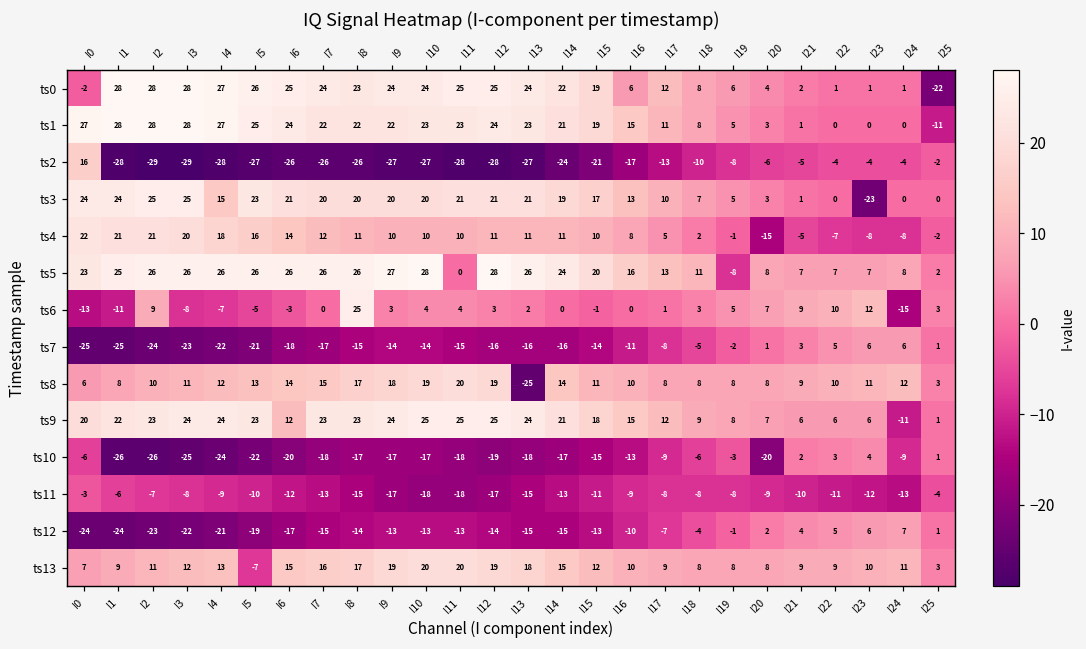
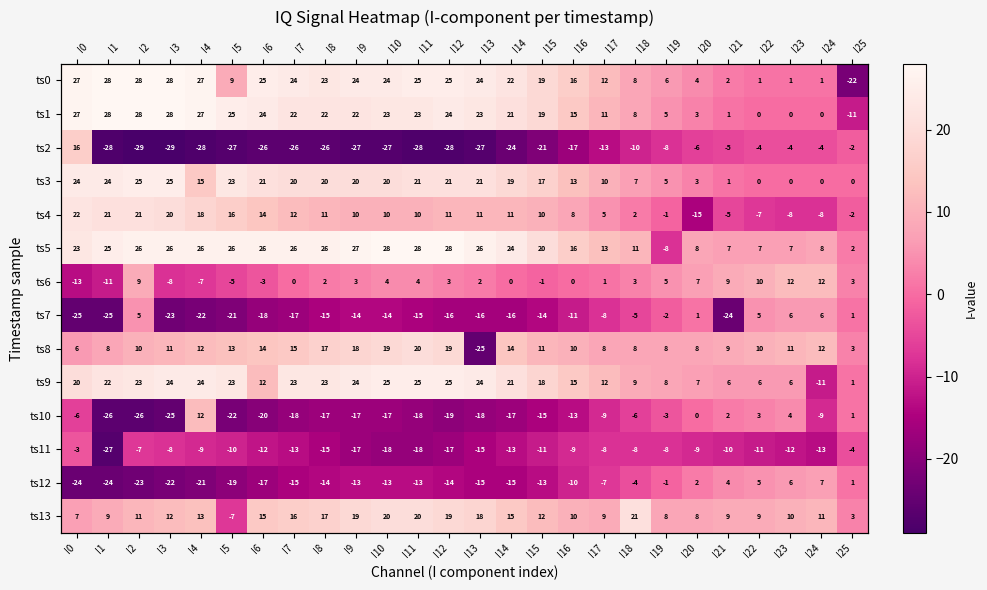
ts0, I0: -2 -> 27
ts0, I5: 26 -> 9
ts0, I16: 6 -> 16
ts3, I23: -23 -> 0
ts5, I11: 0 -> 28
ts6, I8: 25 -> 2
ts6, I24: -15 -> 12
ts7, I2: -24 -> 5
ts7, I21: 3 -> -24
ts10, I4: -24 -> 12
ts10, I20: -20 -> 0
ts11, I1: -6 -> -27
ts13, I18: 8 -> 21
